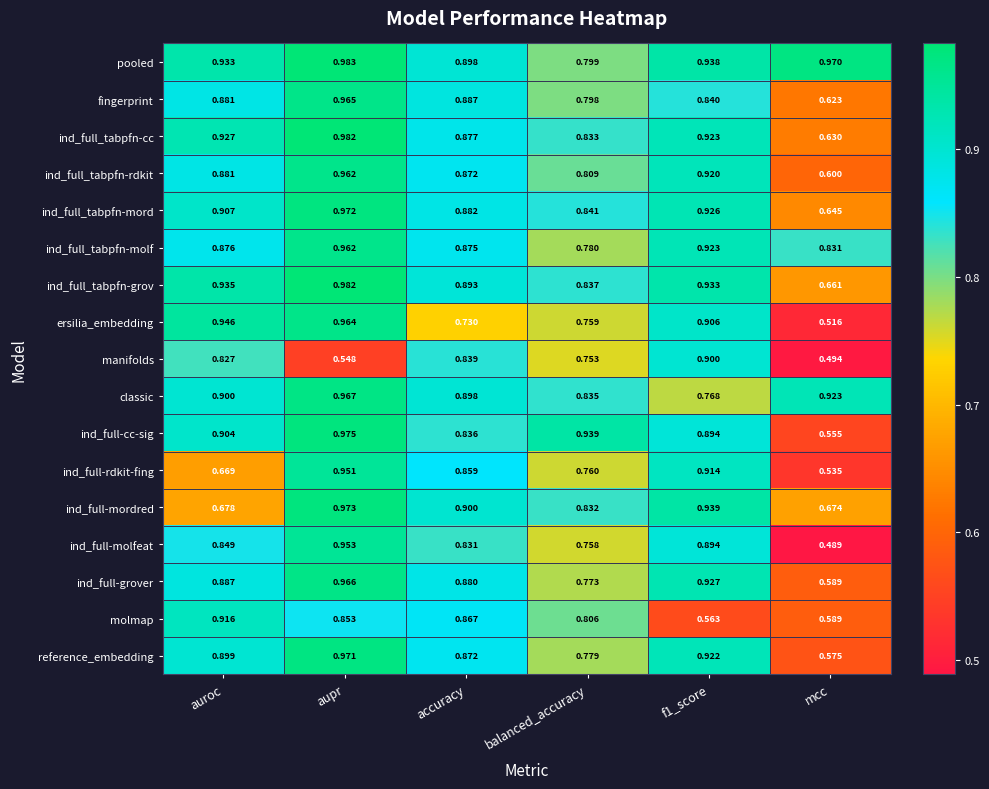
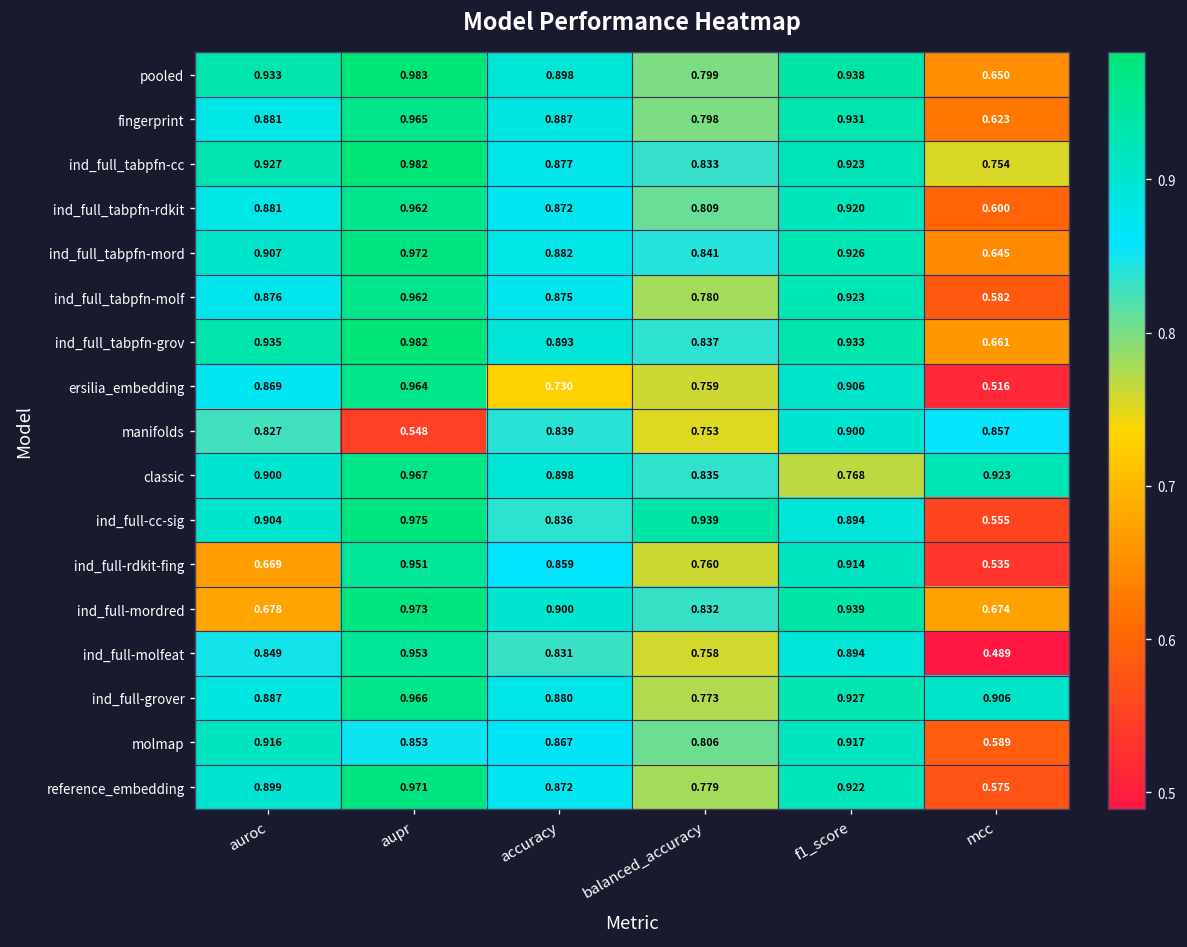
pooled, mcc: 0.970 -> 0.650
fingerprint, f1_score: 0.840 -> 0.931
ind_full_tabpfn-cc, mcc: 0.630 -> 0.754
ind_full_tabpfn-molf, mcc: 0.831 -> 0.582
ersilia_embedding, auroc: 0.946 -> 0.869
manifolds, mcc: 0.494 -> 0.857
ind_full-grover, mcc: 0.589 -> 0.906
molmap, f1_score: 0.563 -> 0.917
